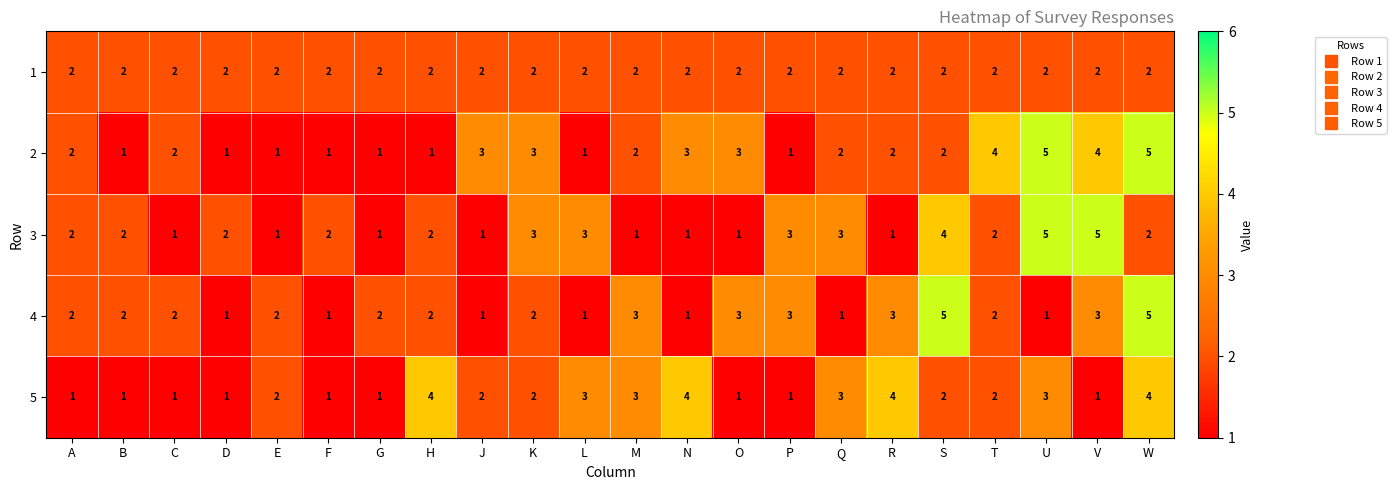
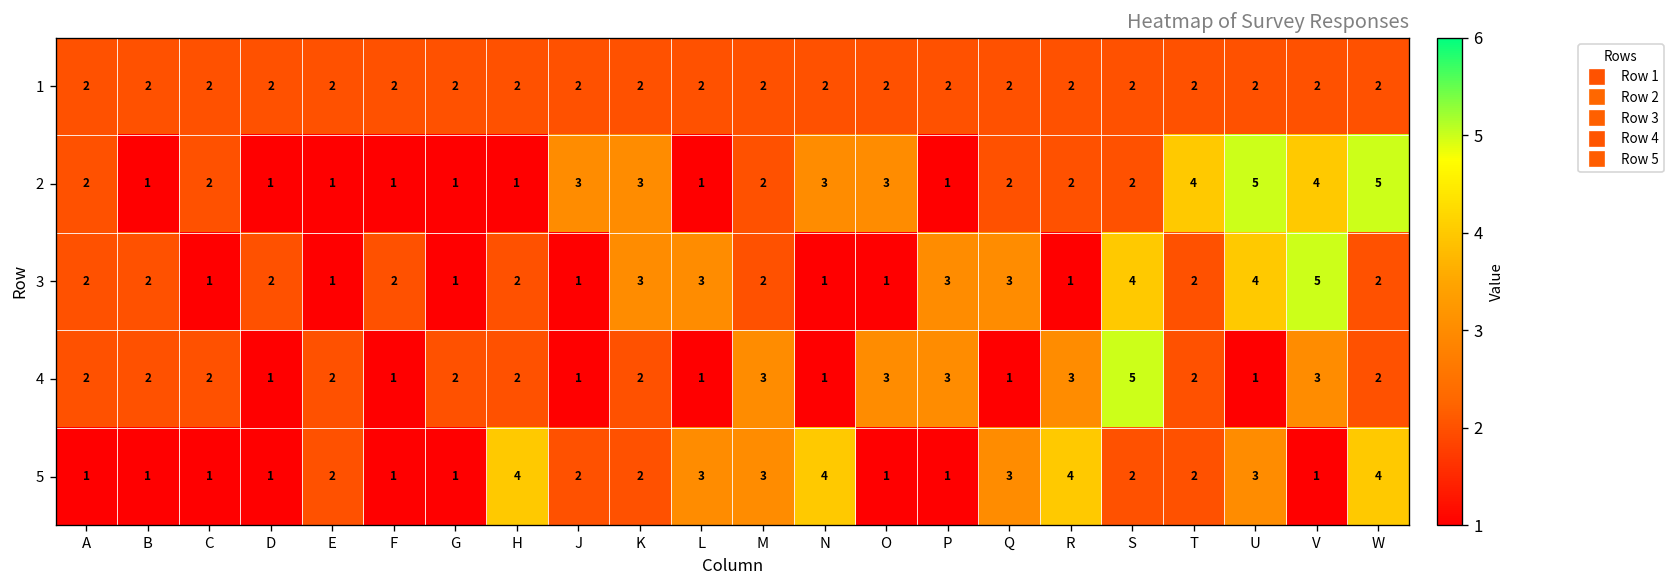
3, M: 1 -> 2
3, U: 5 -> 4
4, W: 5 -> 2
